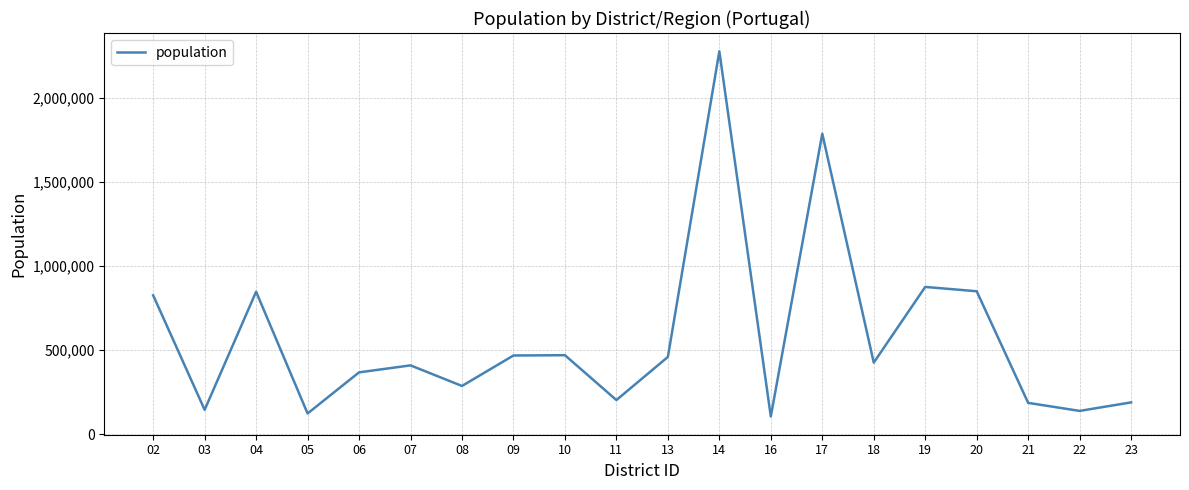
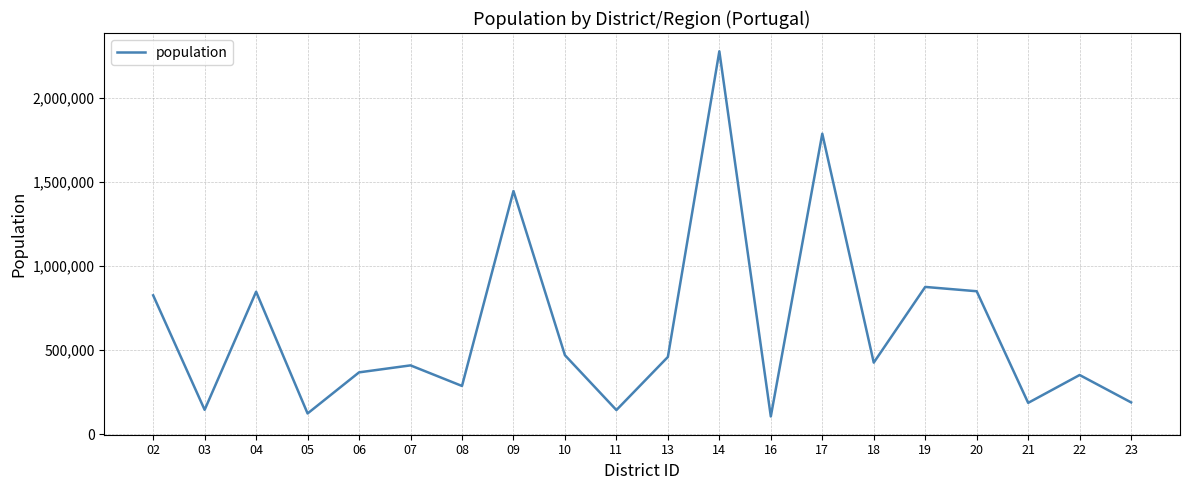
09: 470,000 -> 1,440,000
11: 200,000 -> 140,000
22: 140,000 -> 350,000
